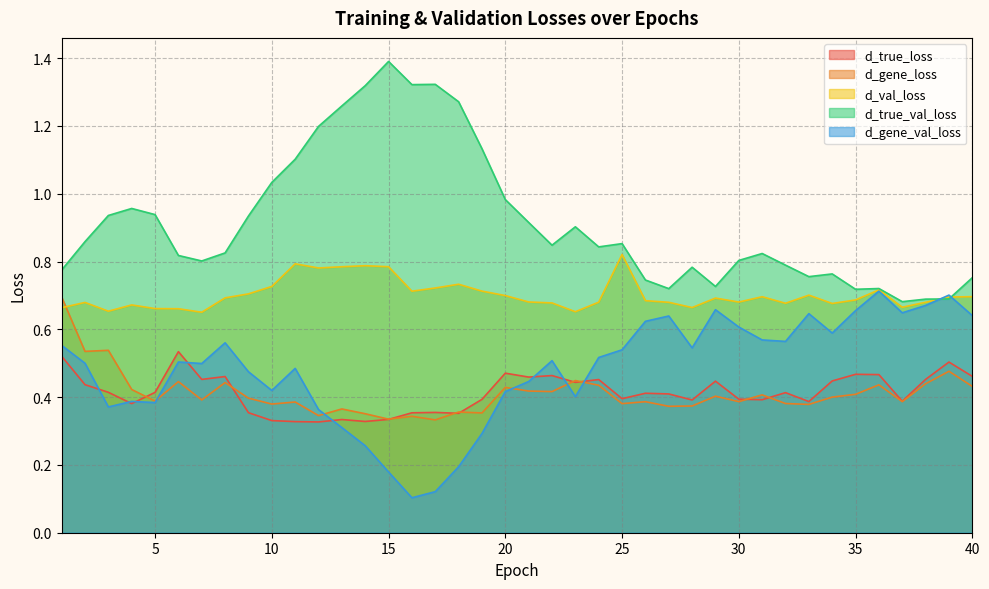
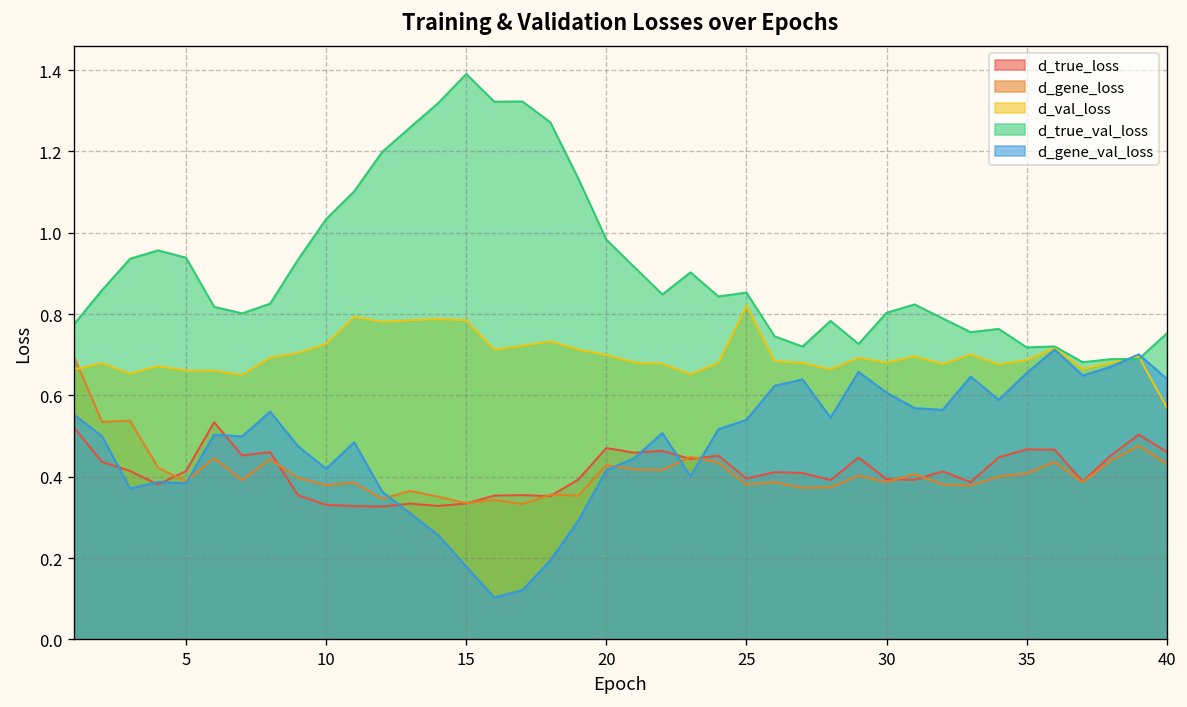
d_val_loss, 40: 0.70 -> 0.57
